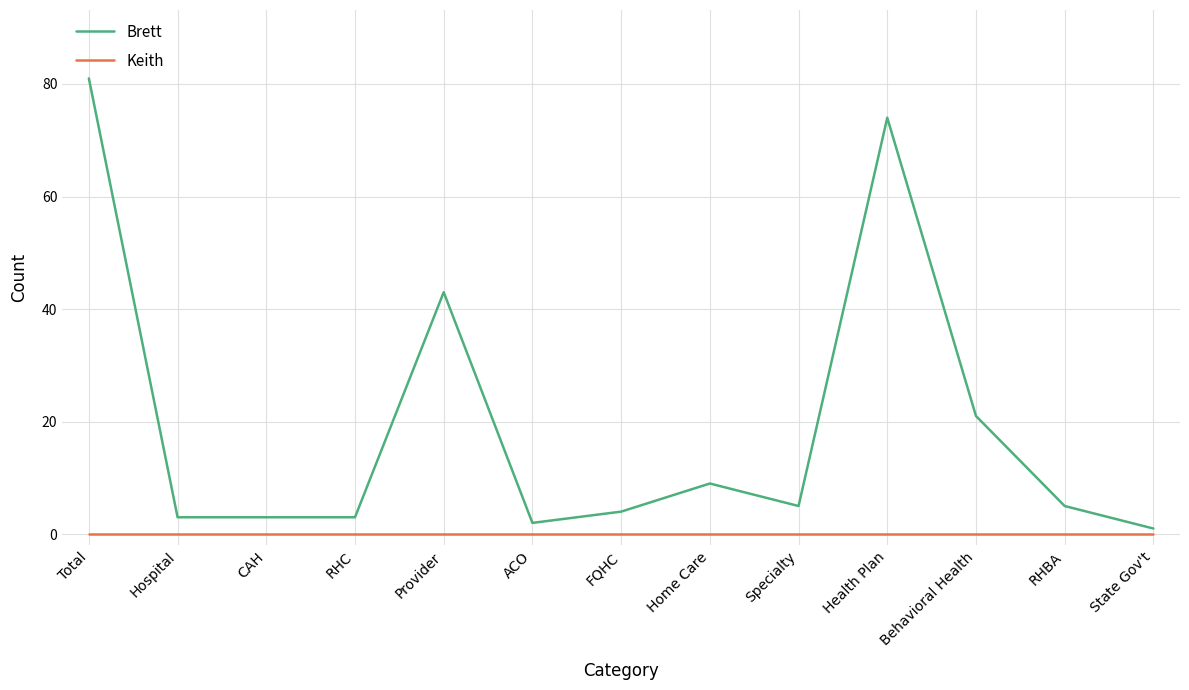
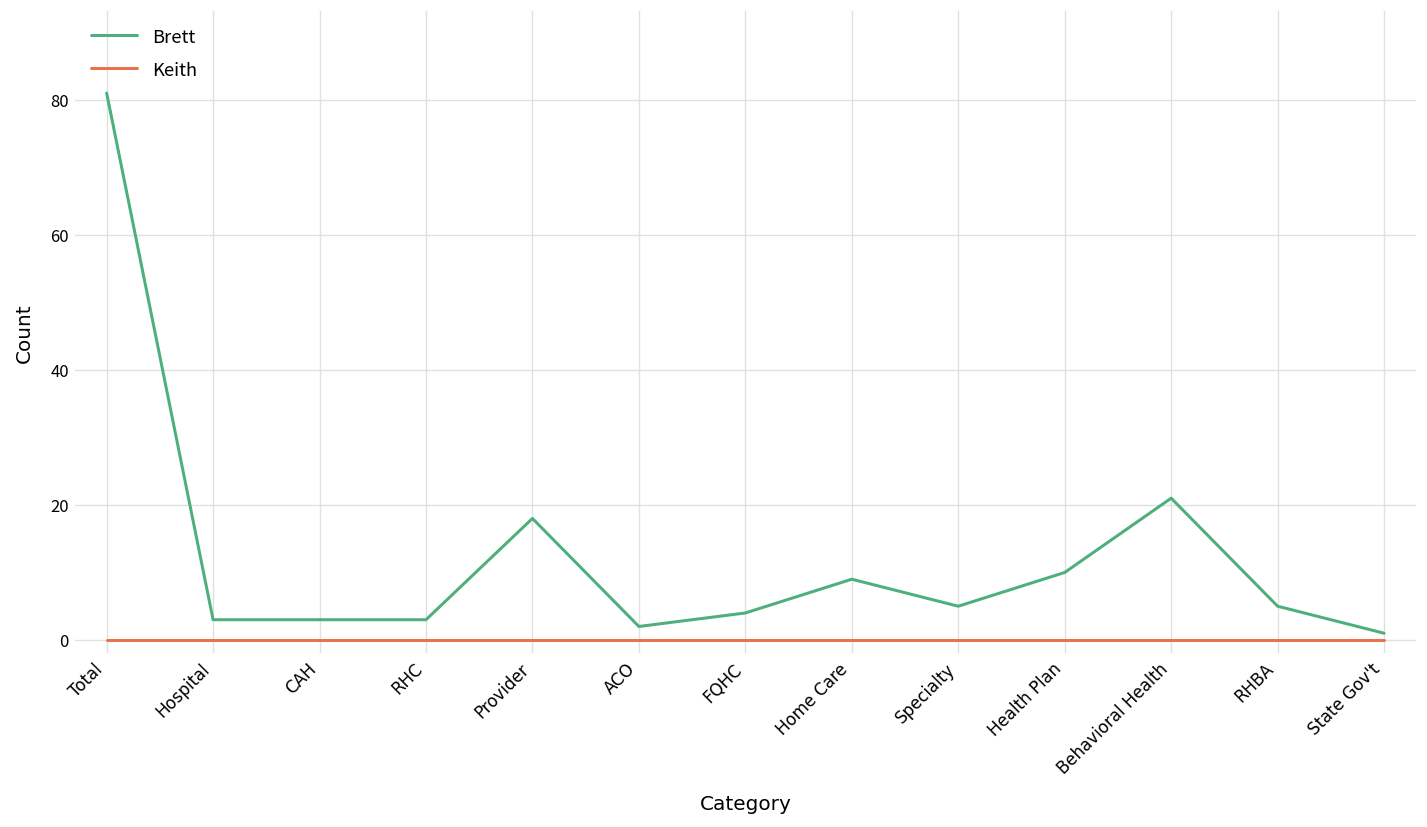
Brett, Provider: 43 -> 18
Brett, Health Plan: 74 -> 10
